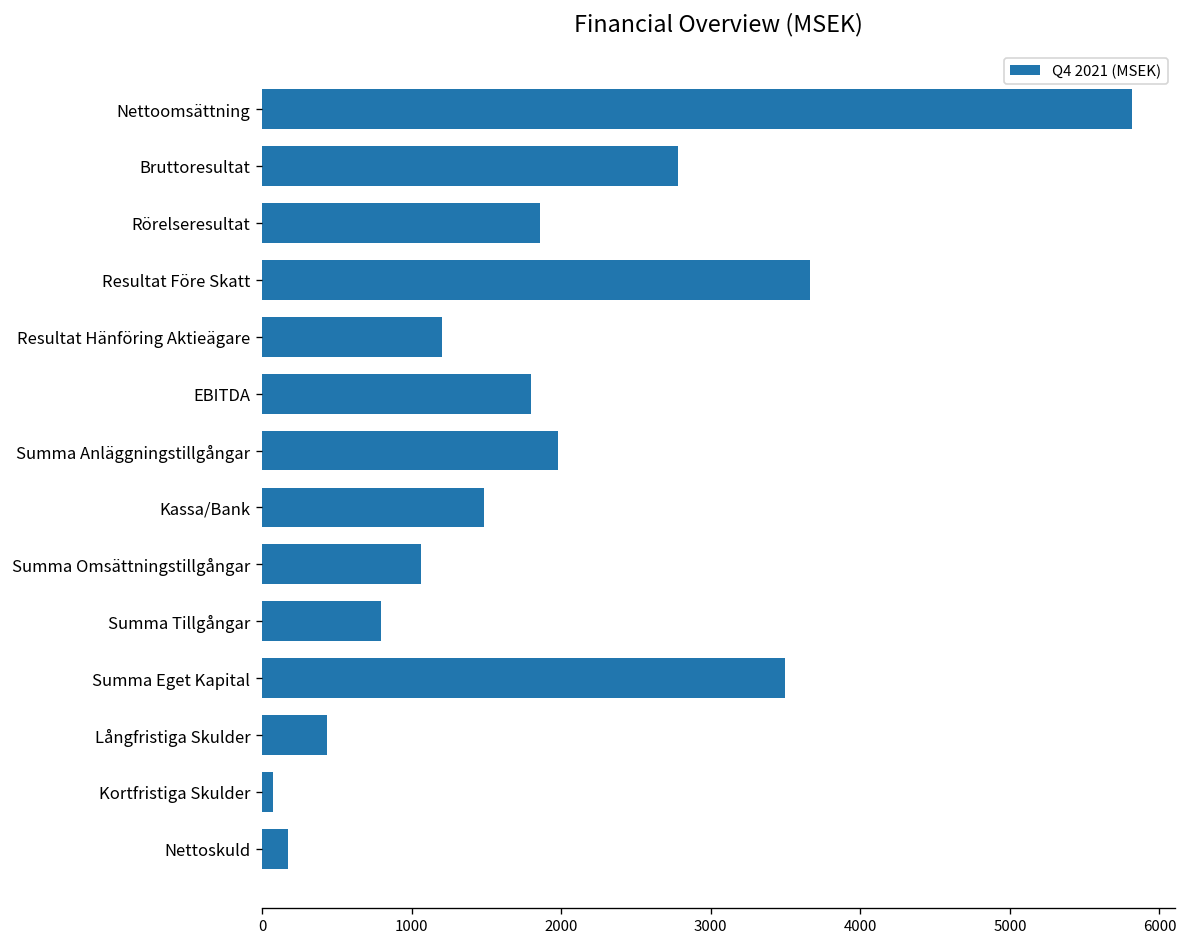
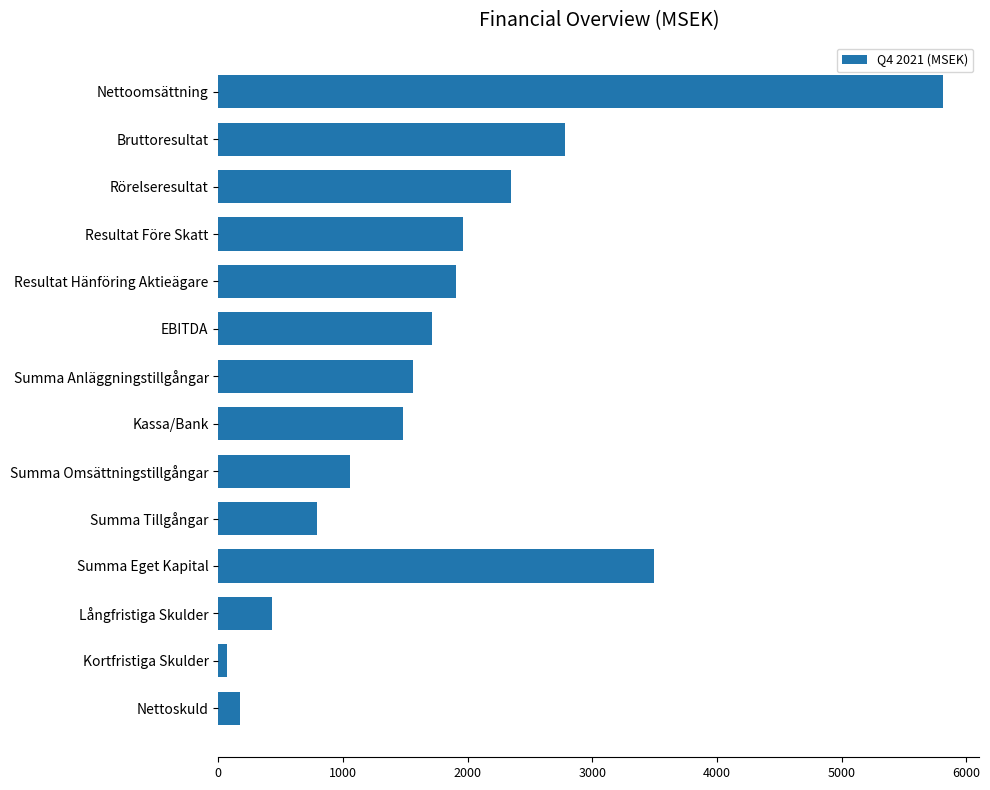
Rörelseresultat: 1860 -> 2350
Resultat Före Skatt: 3660 -> 1970
Resultat Hänföring Aktieägare: 1200 -> 1910
EBITDA: 1800 -> 1710
Summa Anläggningstillgångar: 1980 -> 1560
